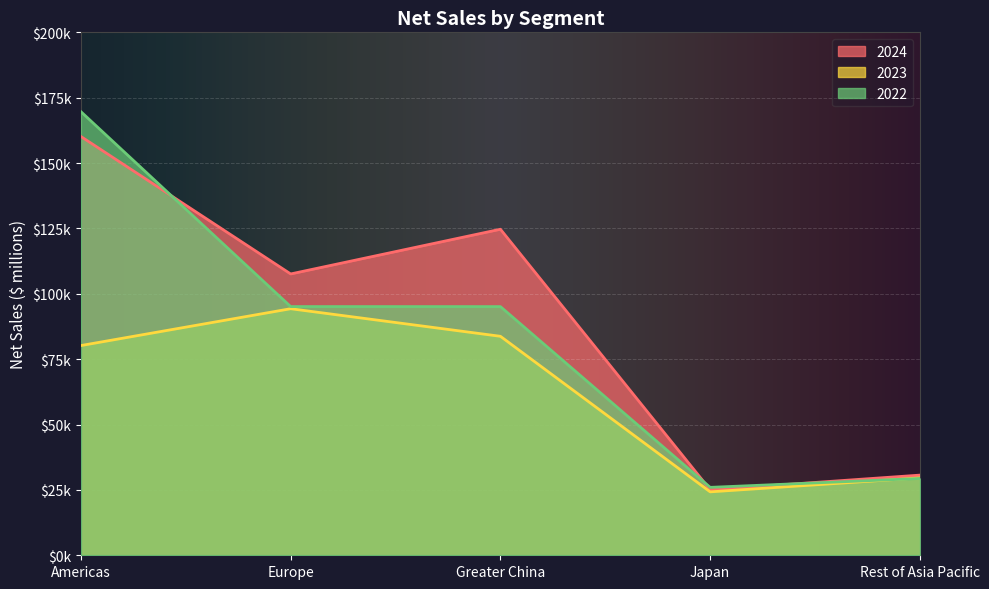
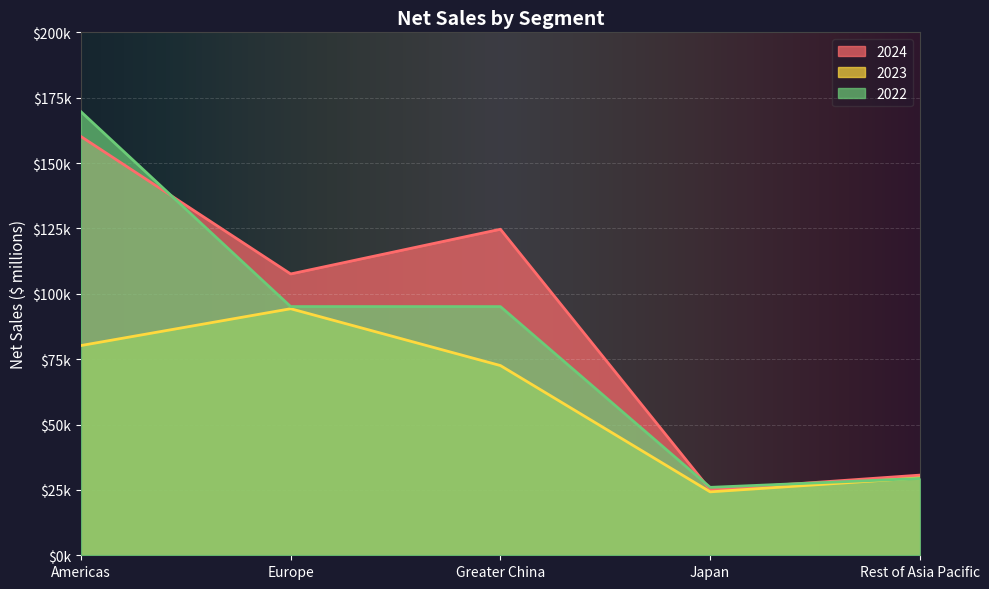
2023, Greater China: $84000 -> $73000
